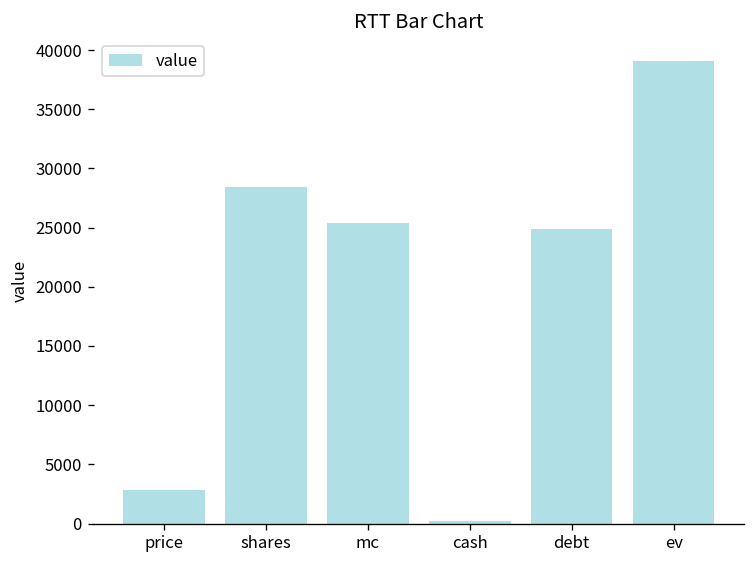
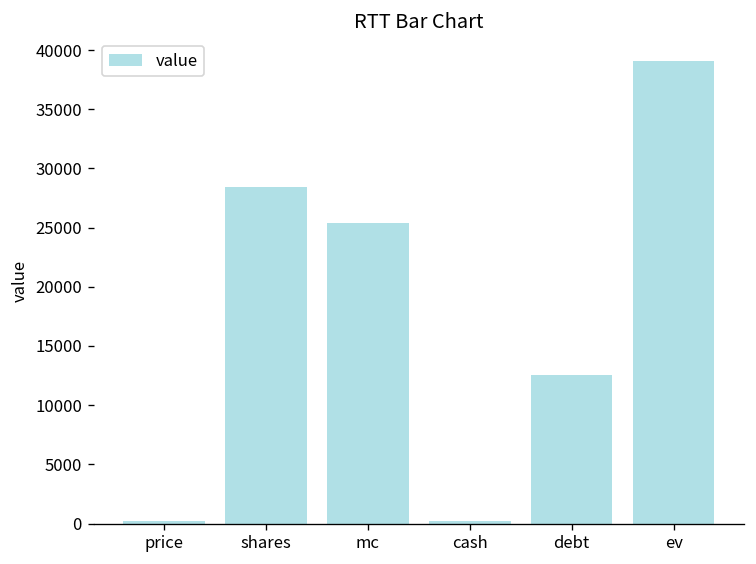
price: 3000 -> 0
debt: 25000 -> 13000
